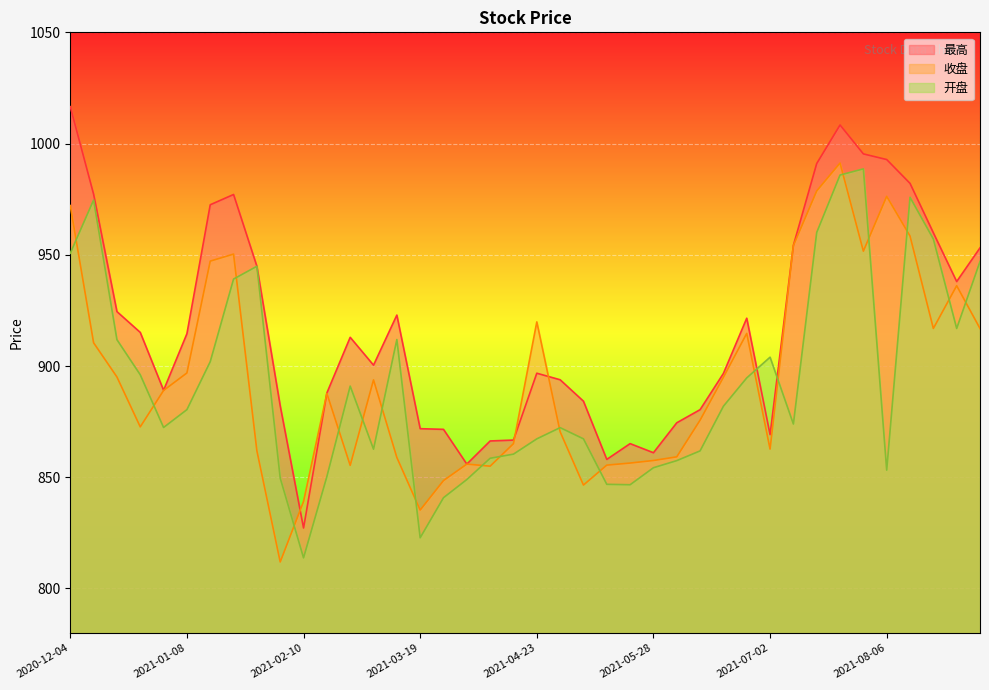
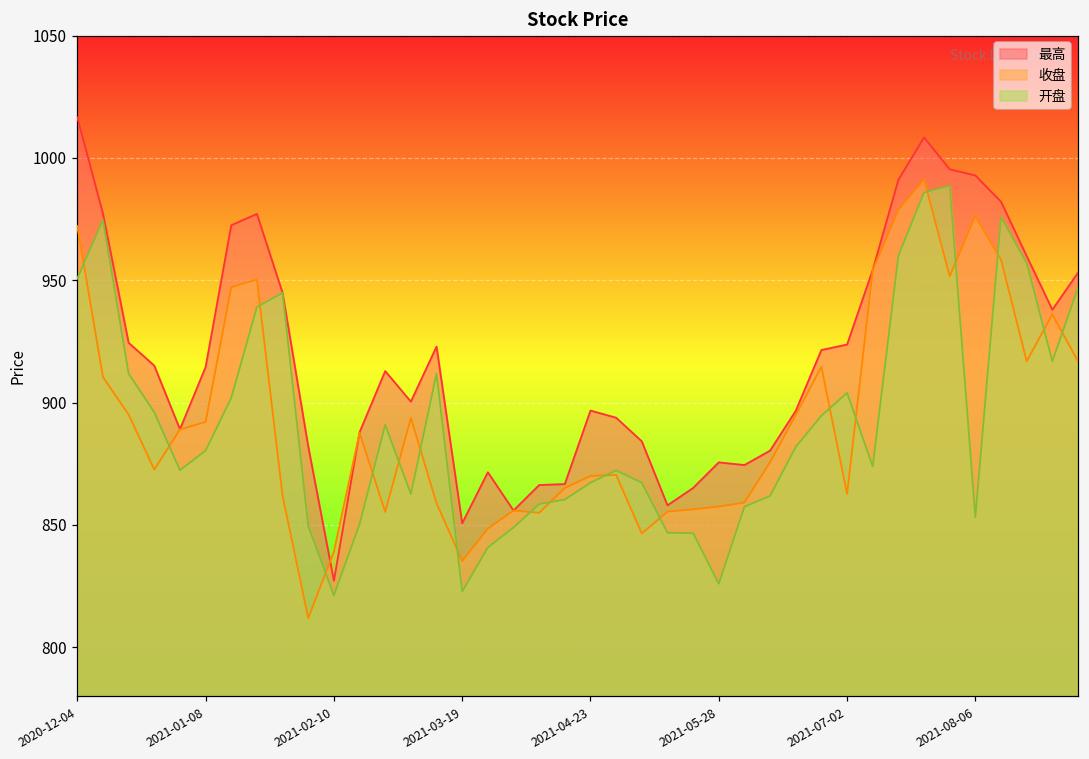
收盘, 2021-01-08: 897 -> 892
开盘, 2021-02-10: 814 -> 821
最高, 2021-03-19: 872 -> 851
收盘, 2021-04-23: 920 -> 870
最高, 2021-05-28: 861 -> 876
开盘, 2021-05-28: 854 -> 826
最高, 2021-07-02: 869 -> 924
